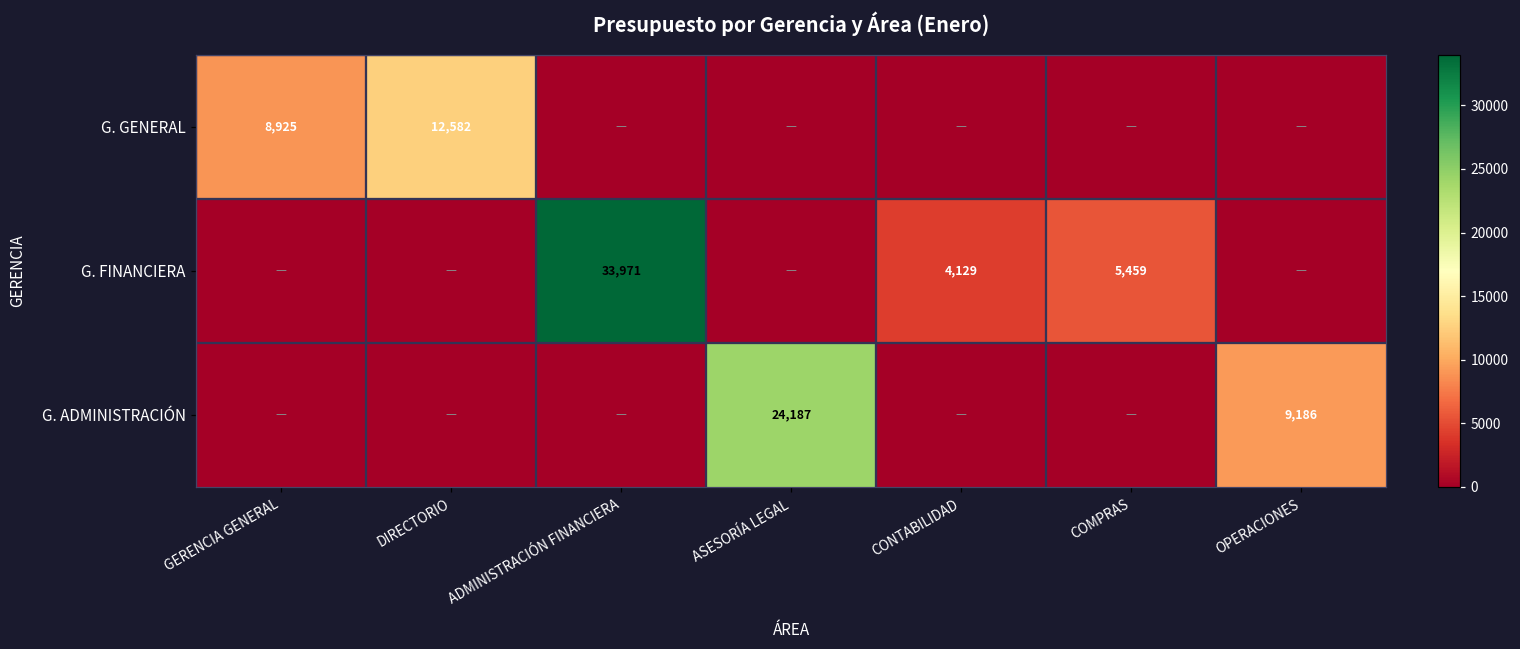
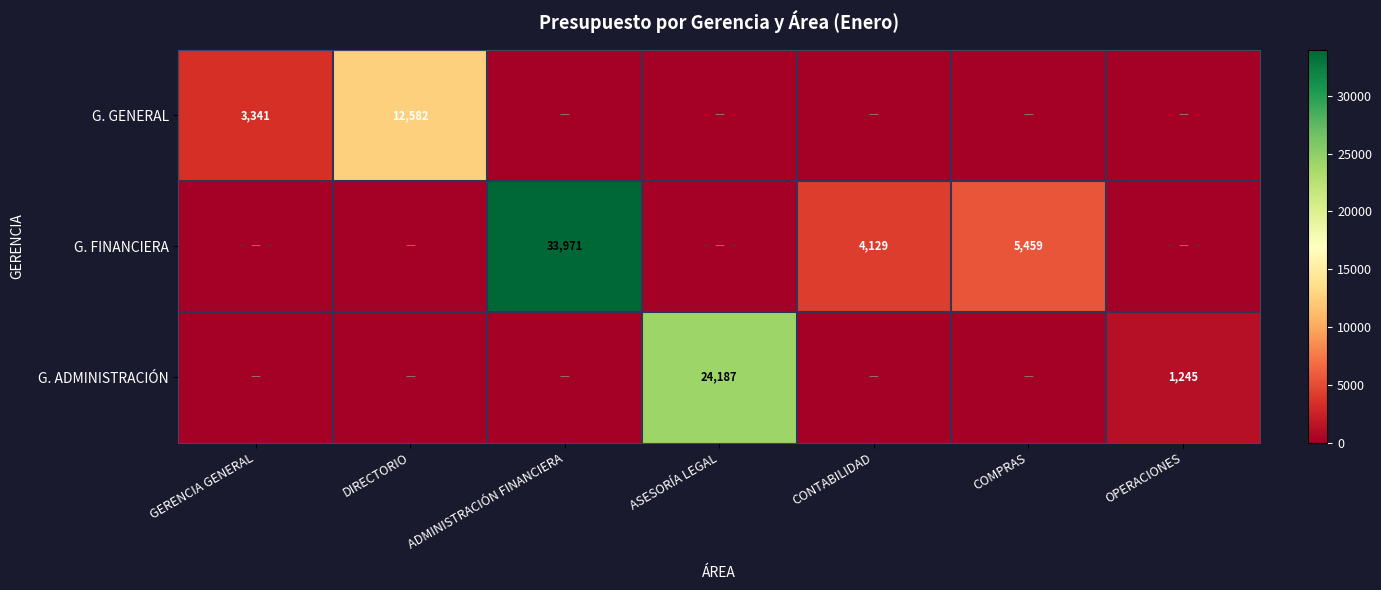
G. GENERAL, GERENCIA GENERAL: 8,925 -> 3,341
G. ADMINISTRACIÓN, OPERACIONES: 9,186 -> 1,245
